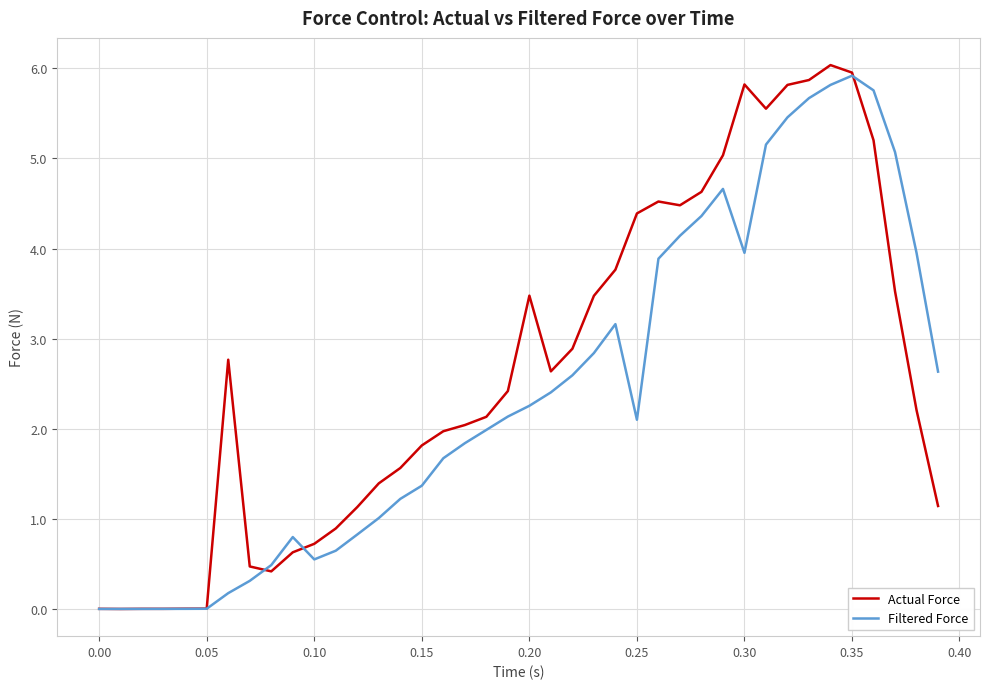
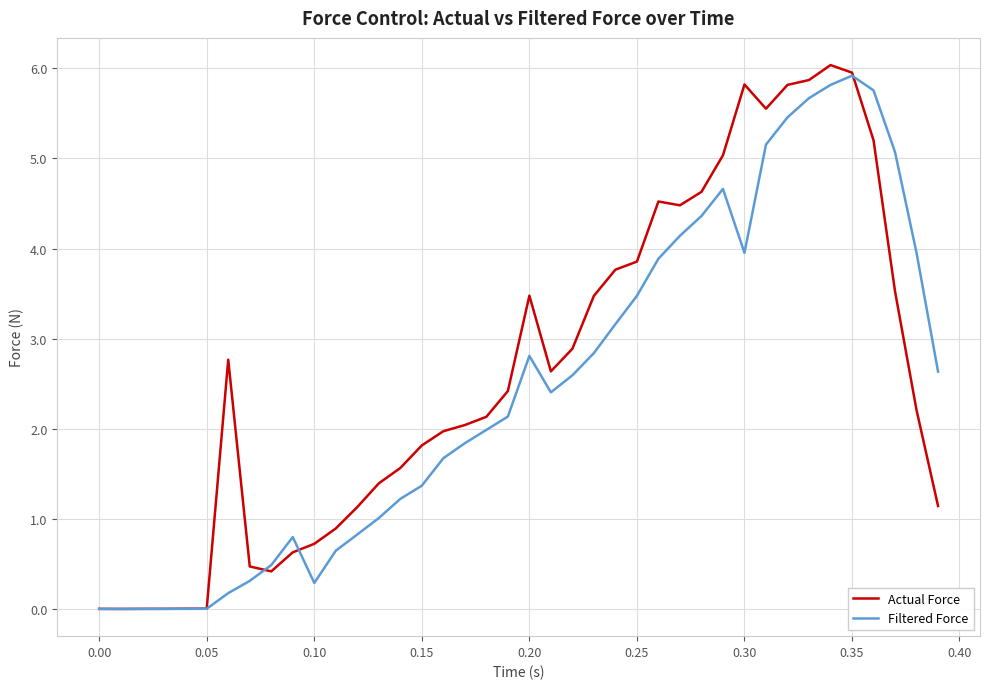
Filtered Force, 0.10: 0.6 -> 0.3
Filtered Force, 0.20: 2.3 -> 2.8
Actual Force, 0.25: 4.4 -> 3.9
Filtered Force, 0.25: 2.1 -> 3.5
